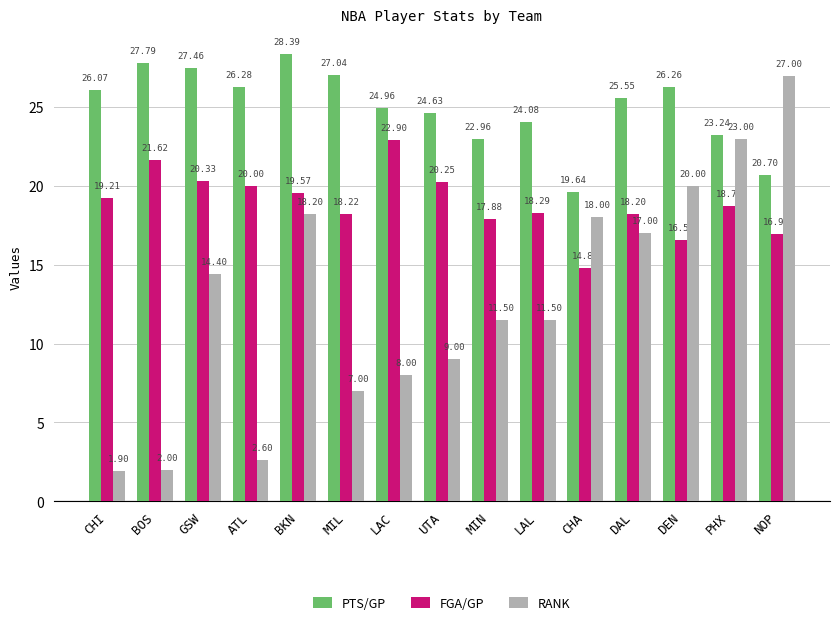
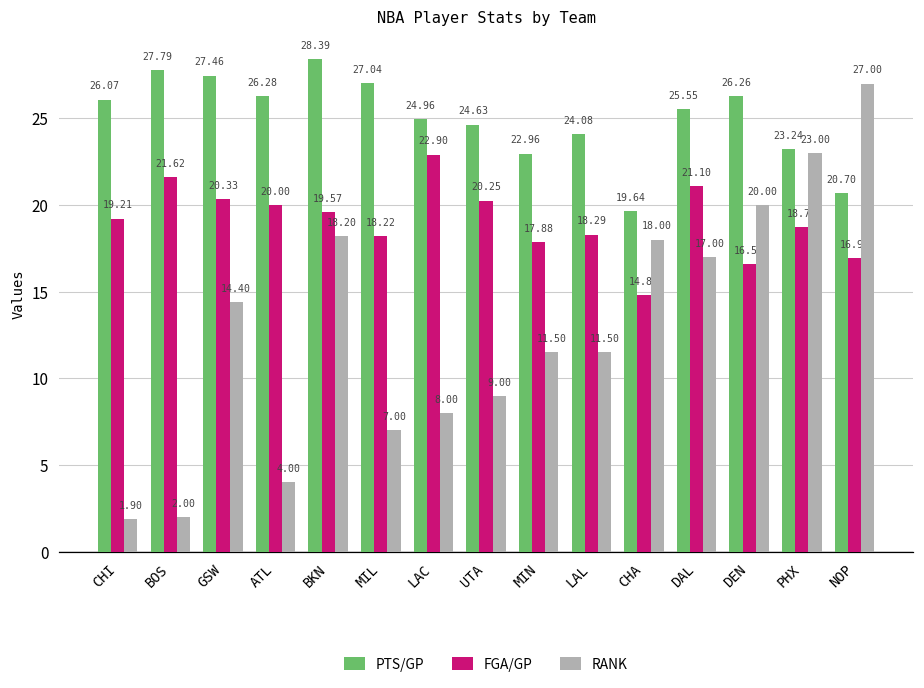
RANK, ATL: 2.60 -> 4.00
FGA/GP, DAL: 18.20 -> 21.10
